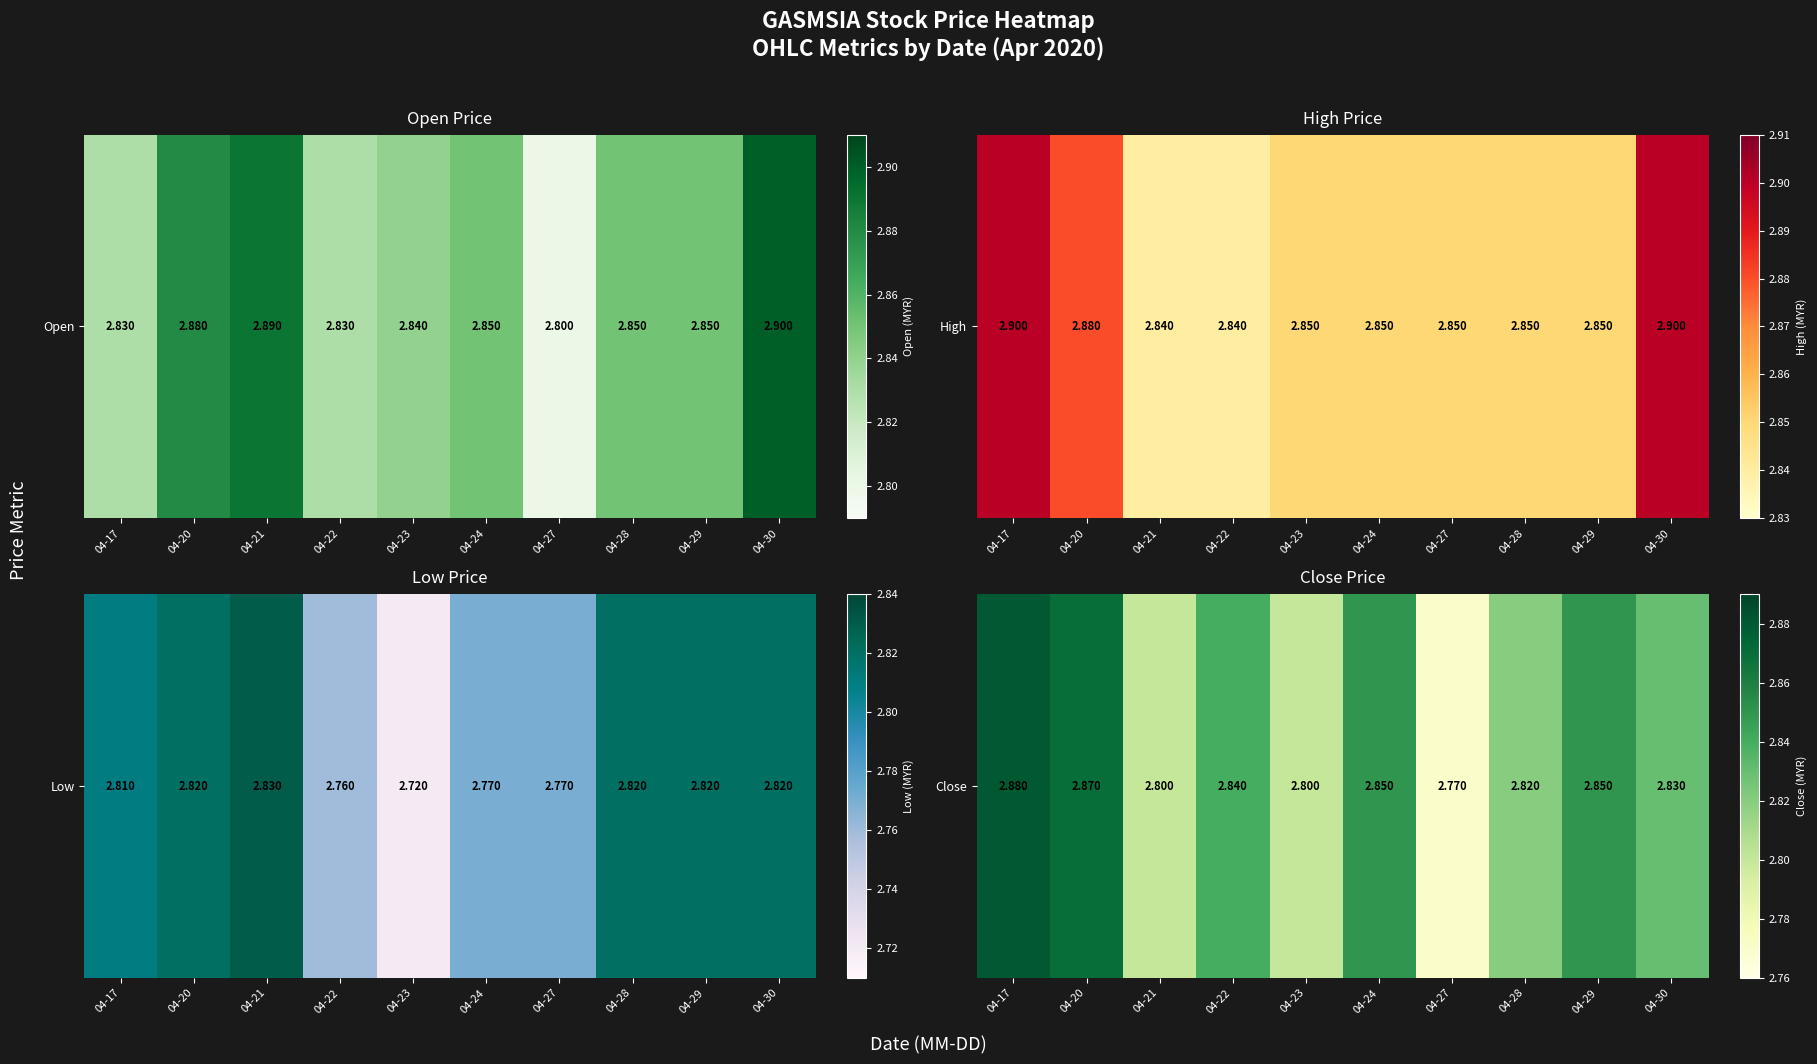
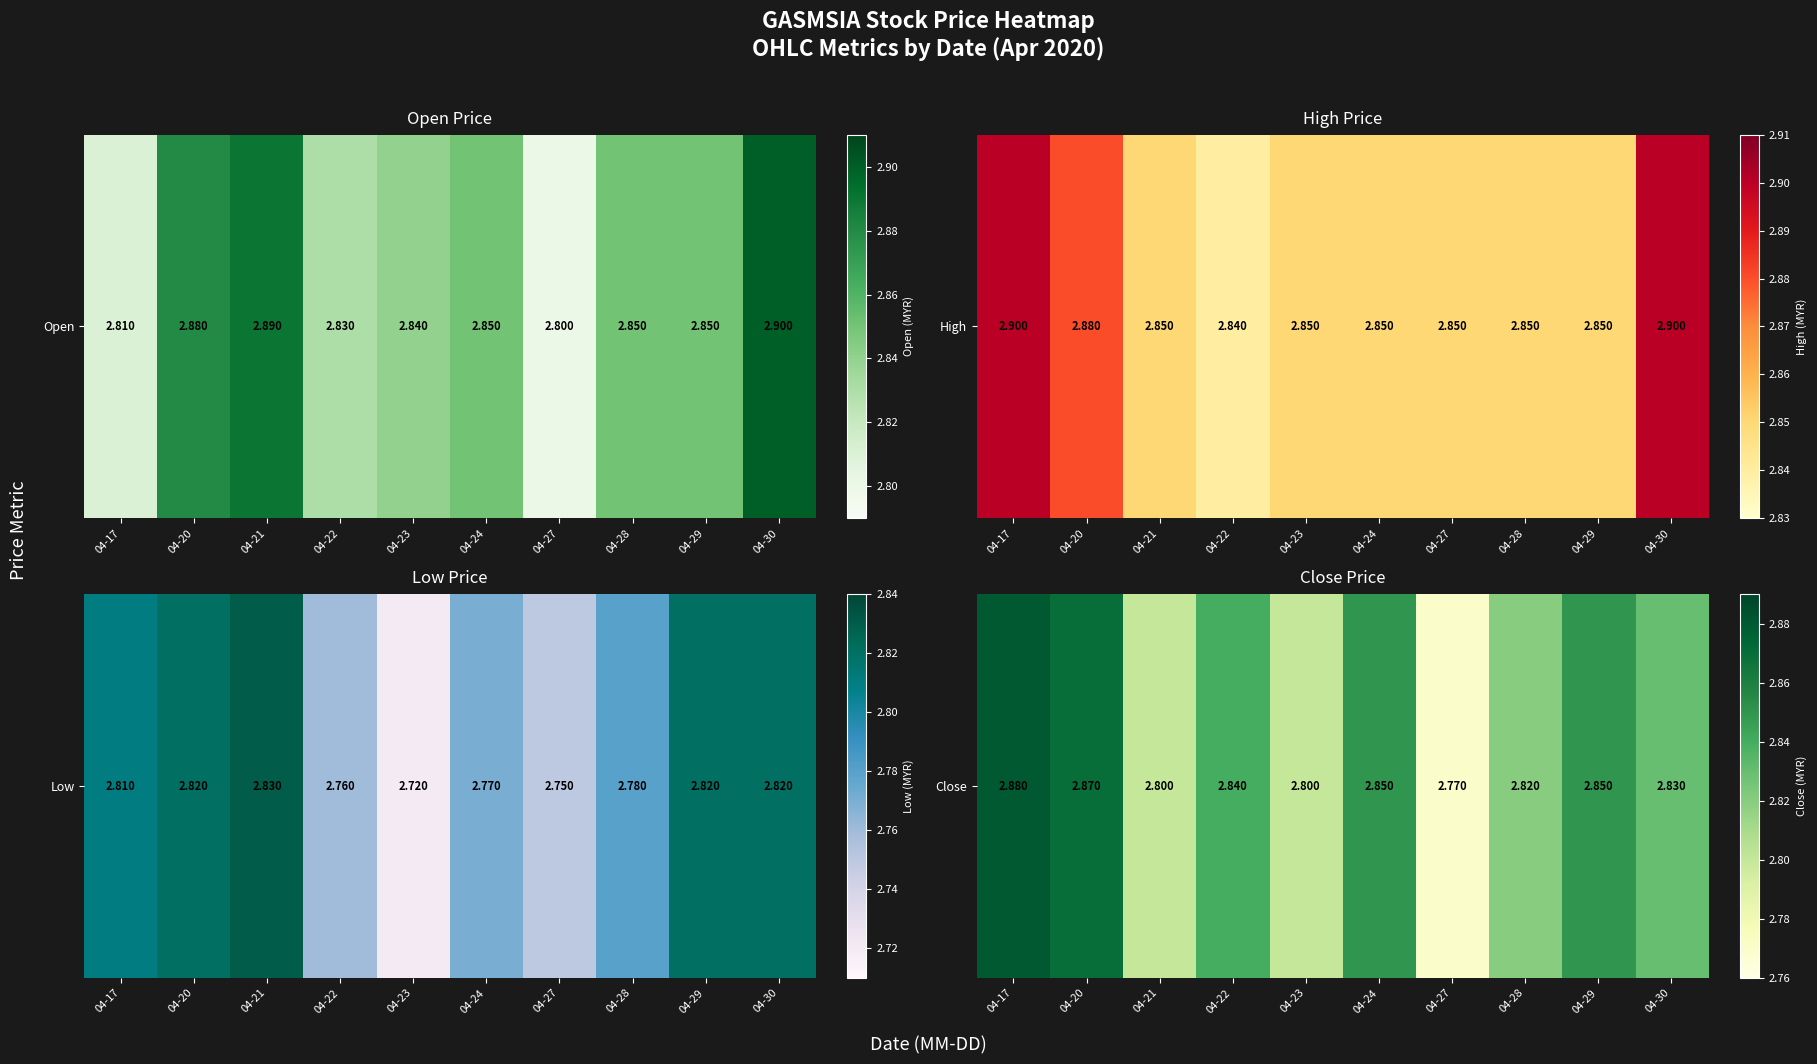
Open Price, Open, 04-17: 2.830 -> 2.810
High Price, High, 04-21: 2.840 -> 2.850
Low Price, Low, 04-27: 2.770 -> 2.750
Low Price, Low, 04-28: 2.820 -> 2.780
